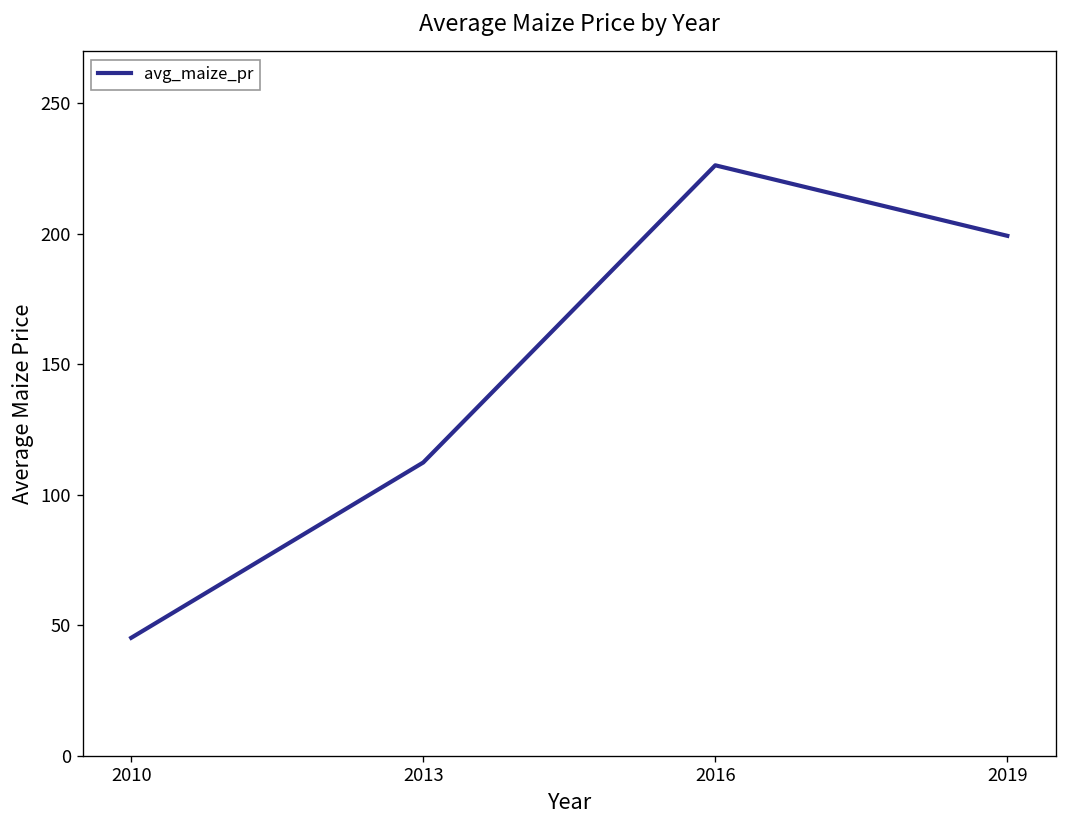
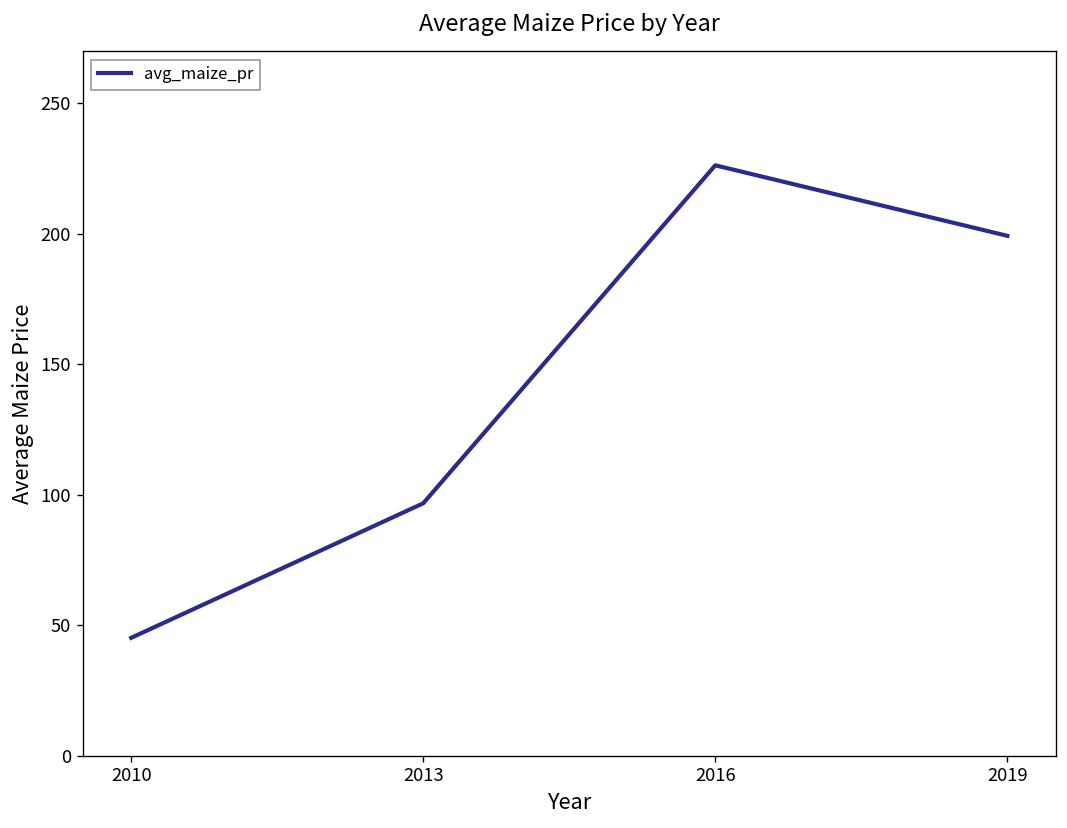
2013: 112 -> 97
